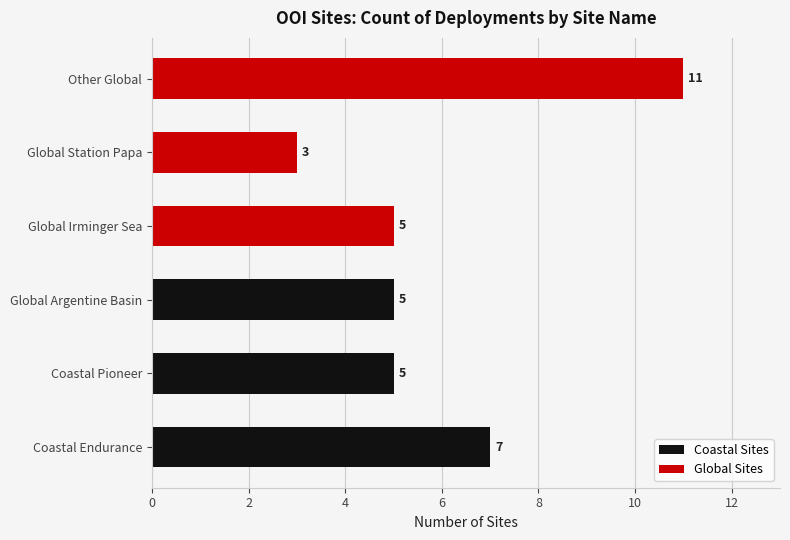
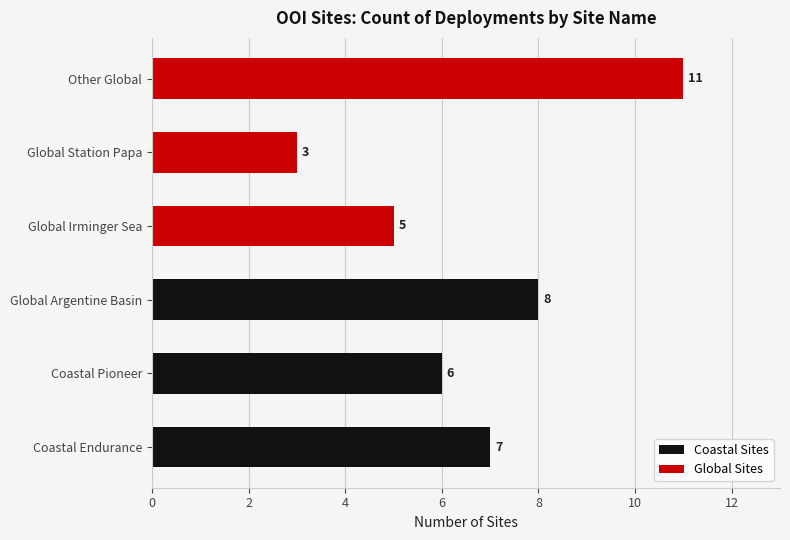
Global Argentine Basin: 5 -> 8
Coastal Pioneer: 5 -> 6
